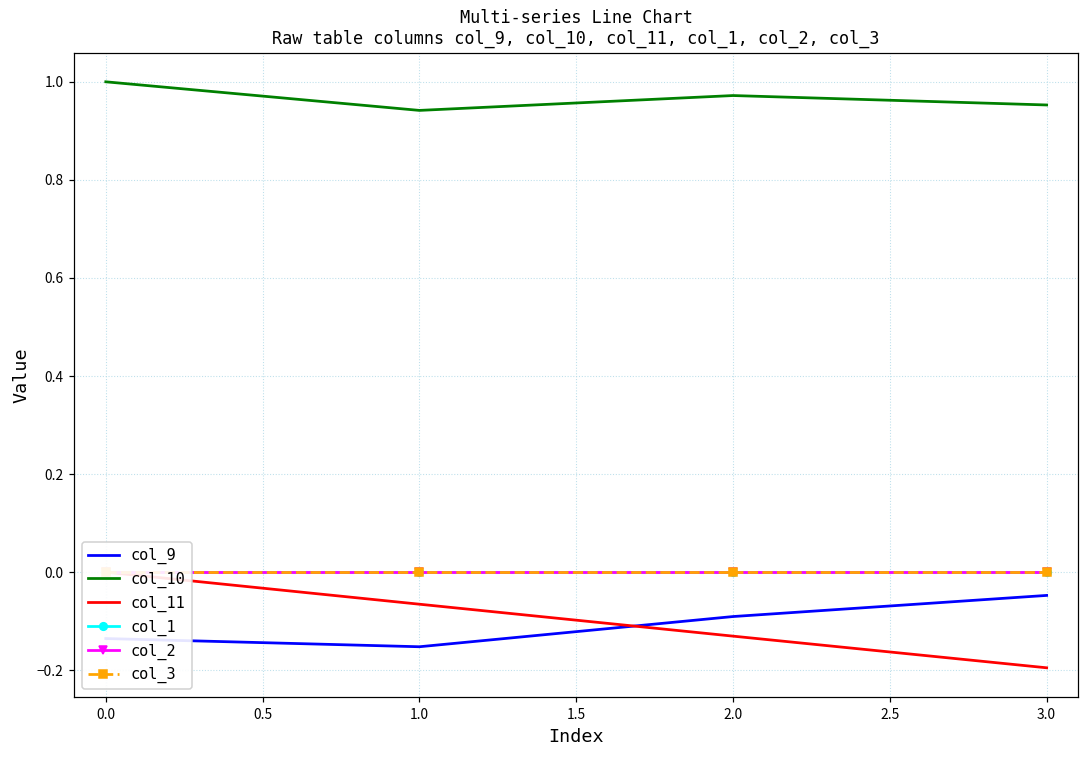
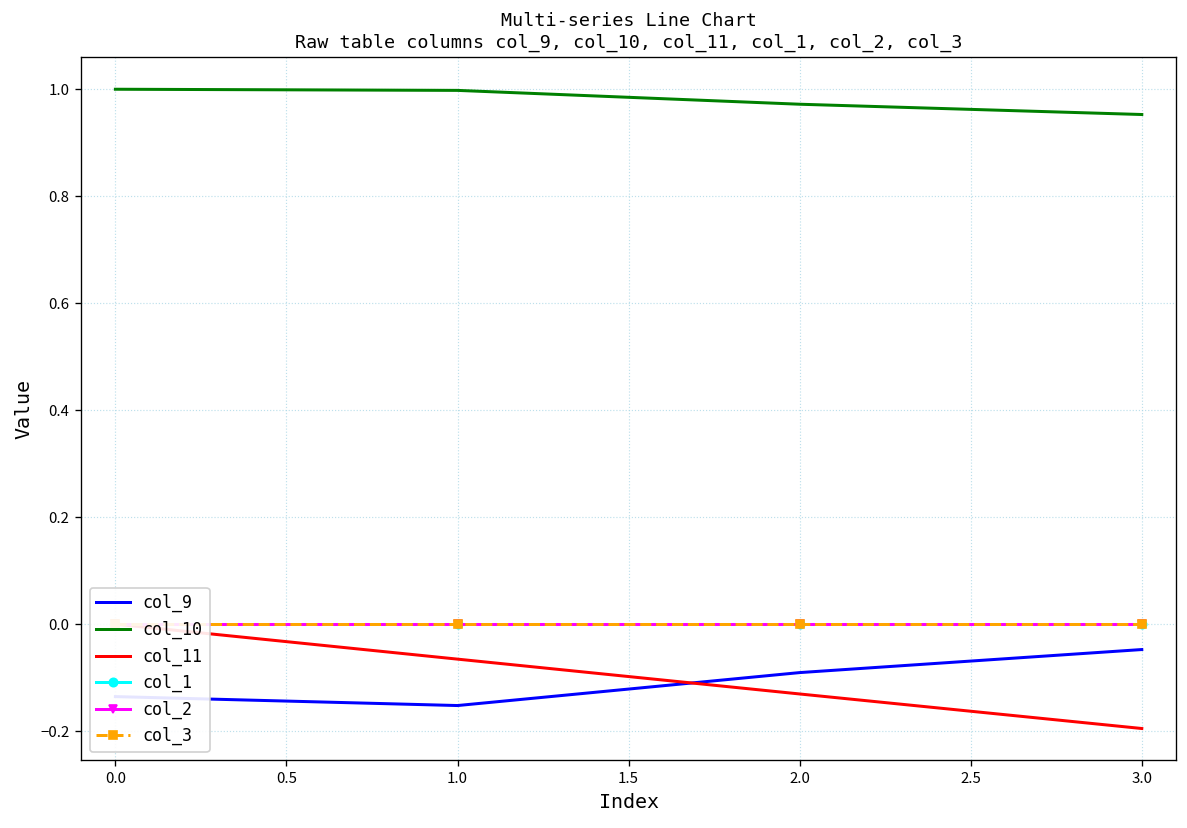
col_10, 1.0: 0.94 -> 1.00
